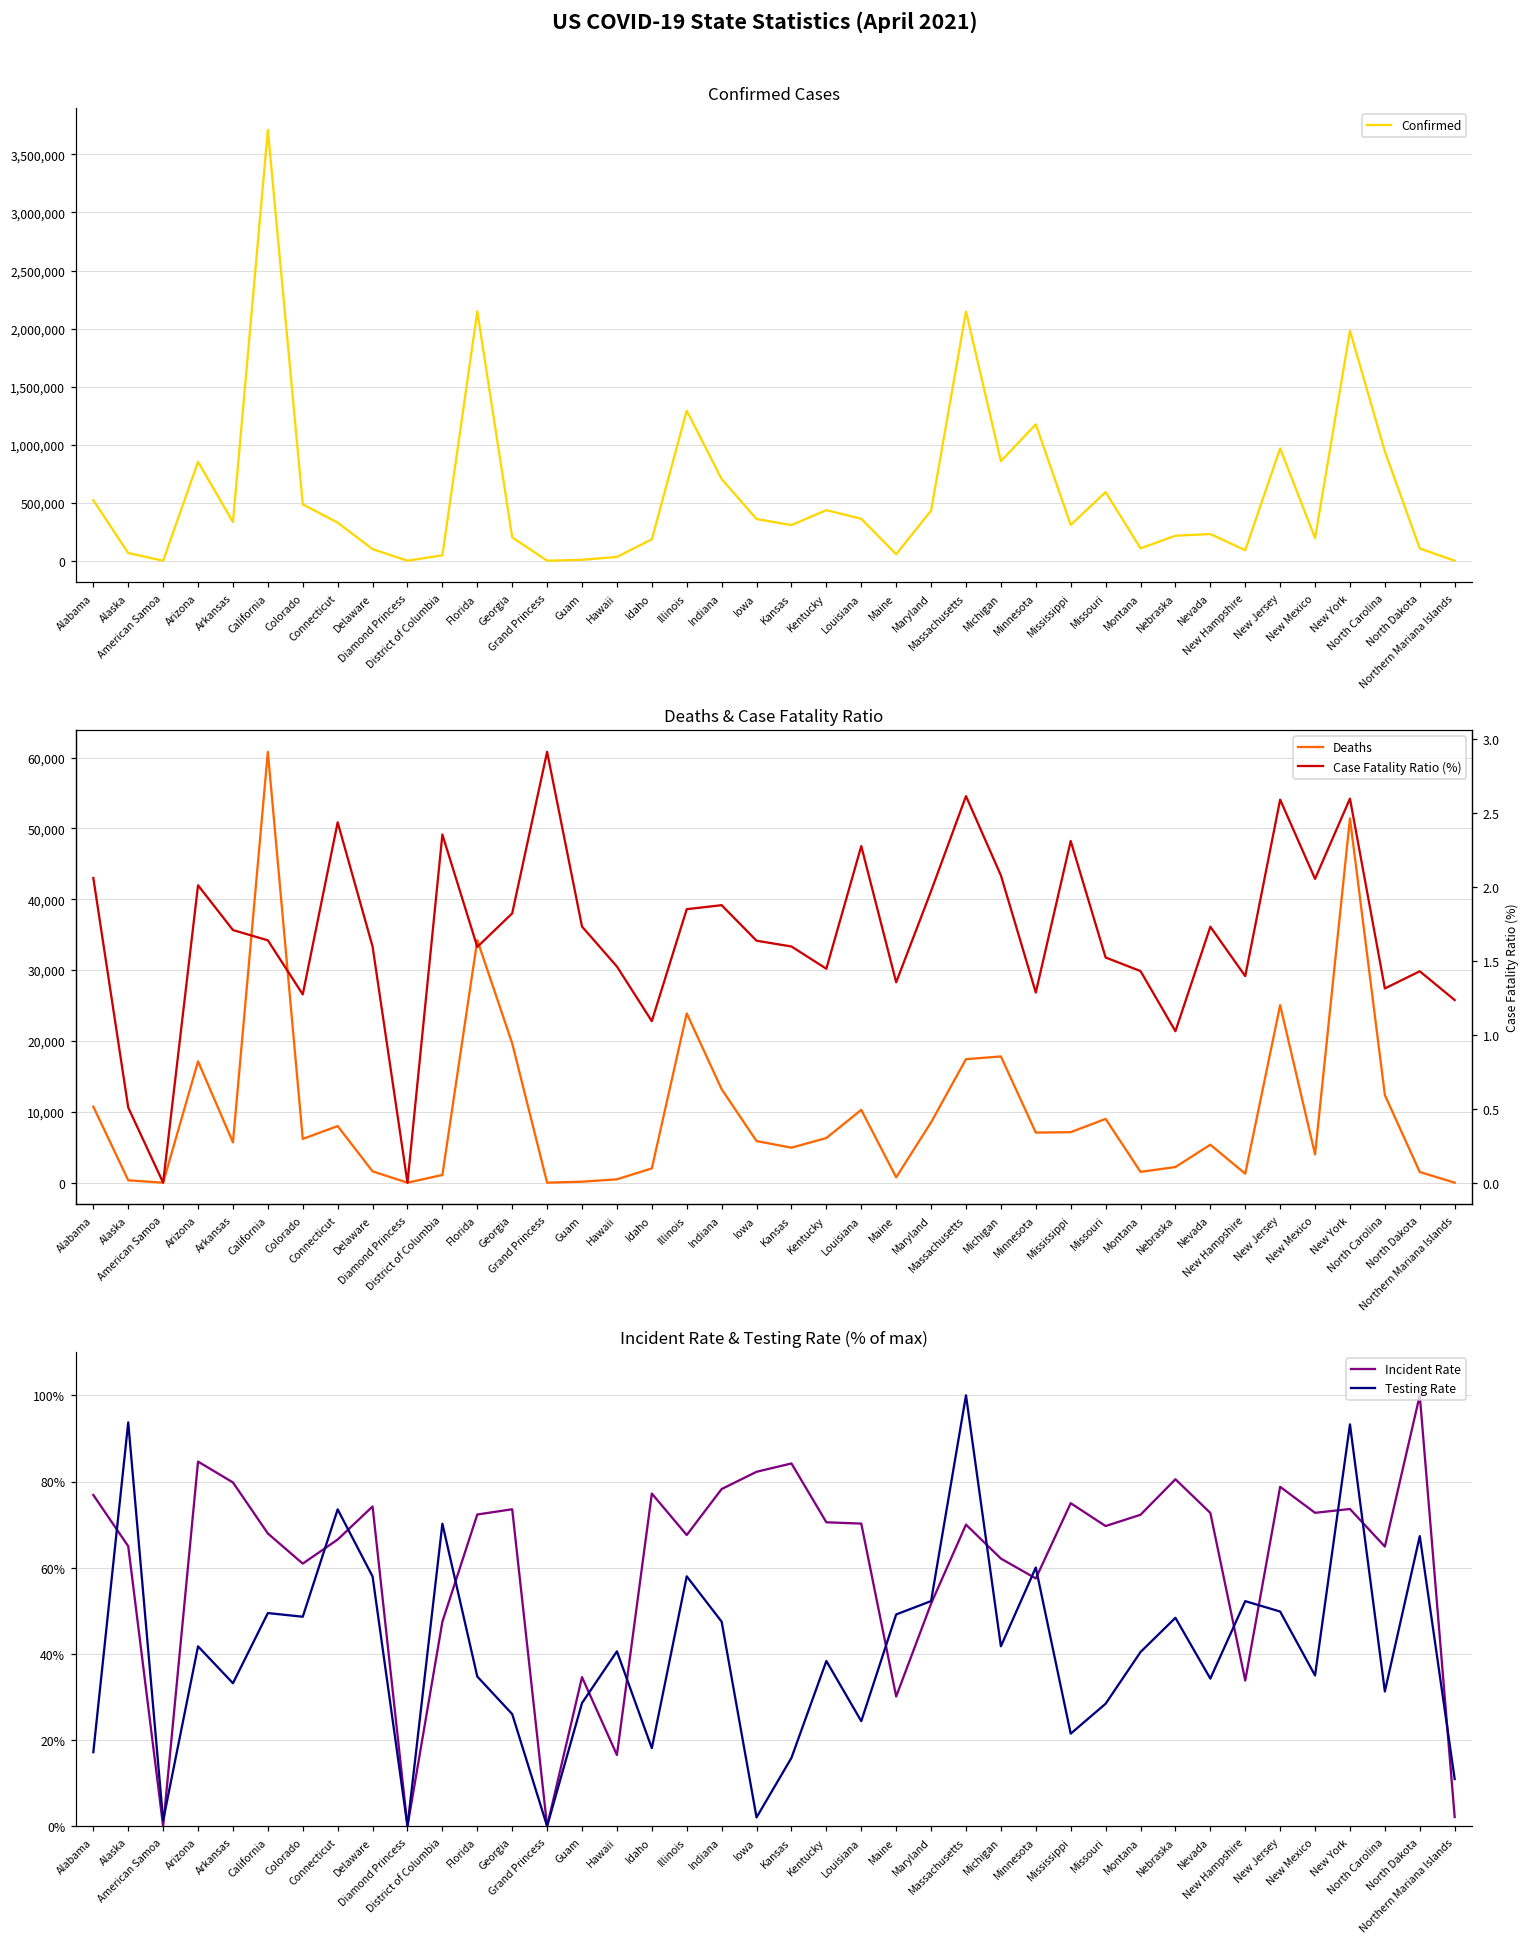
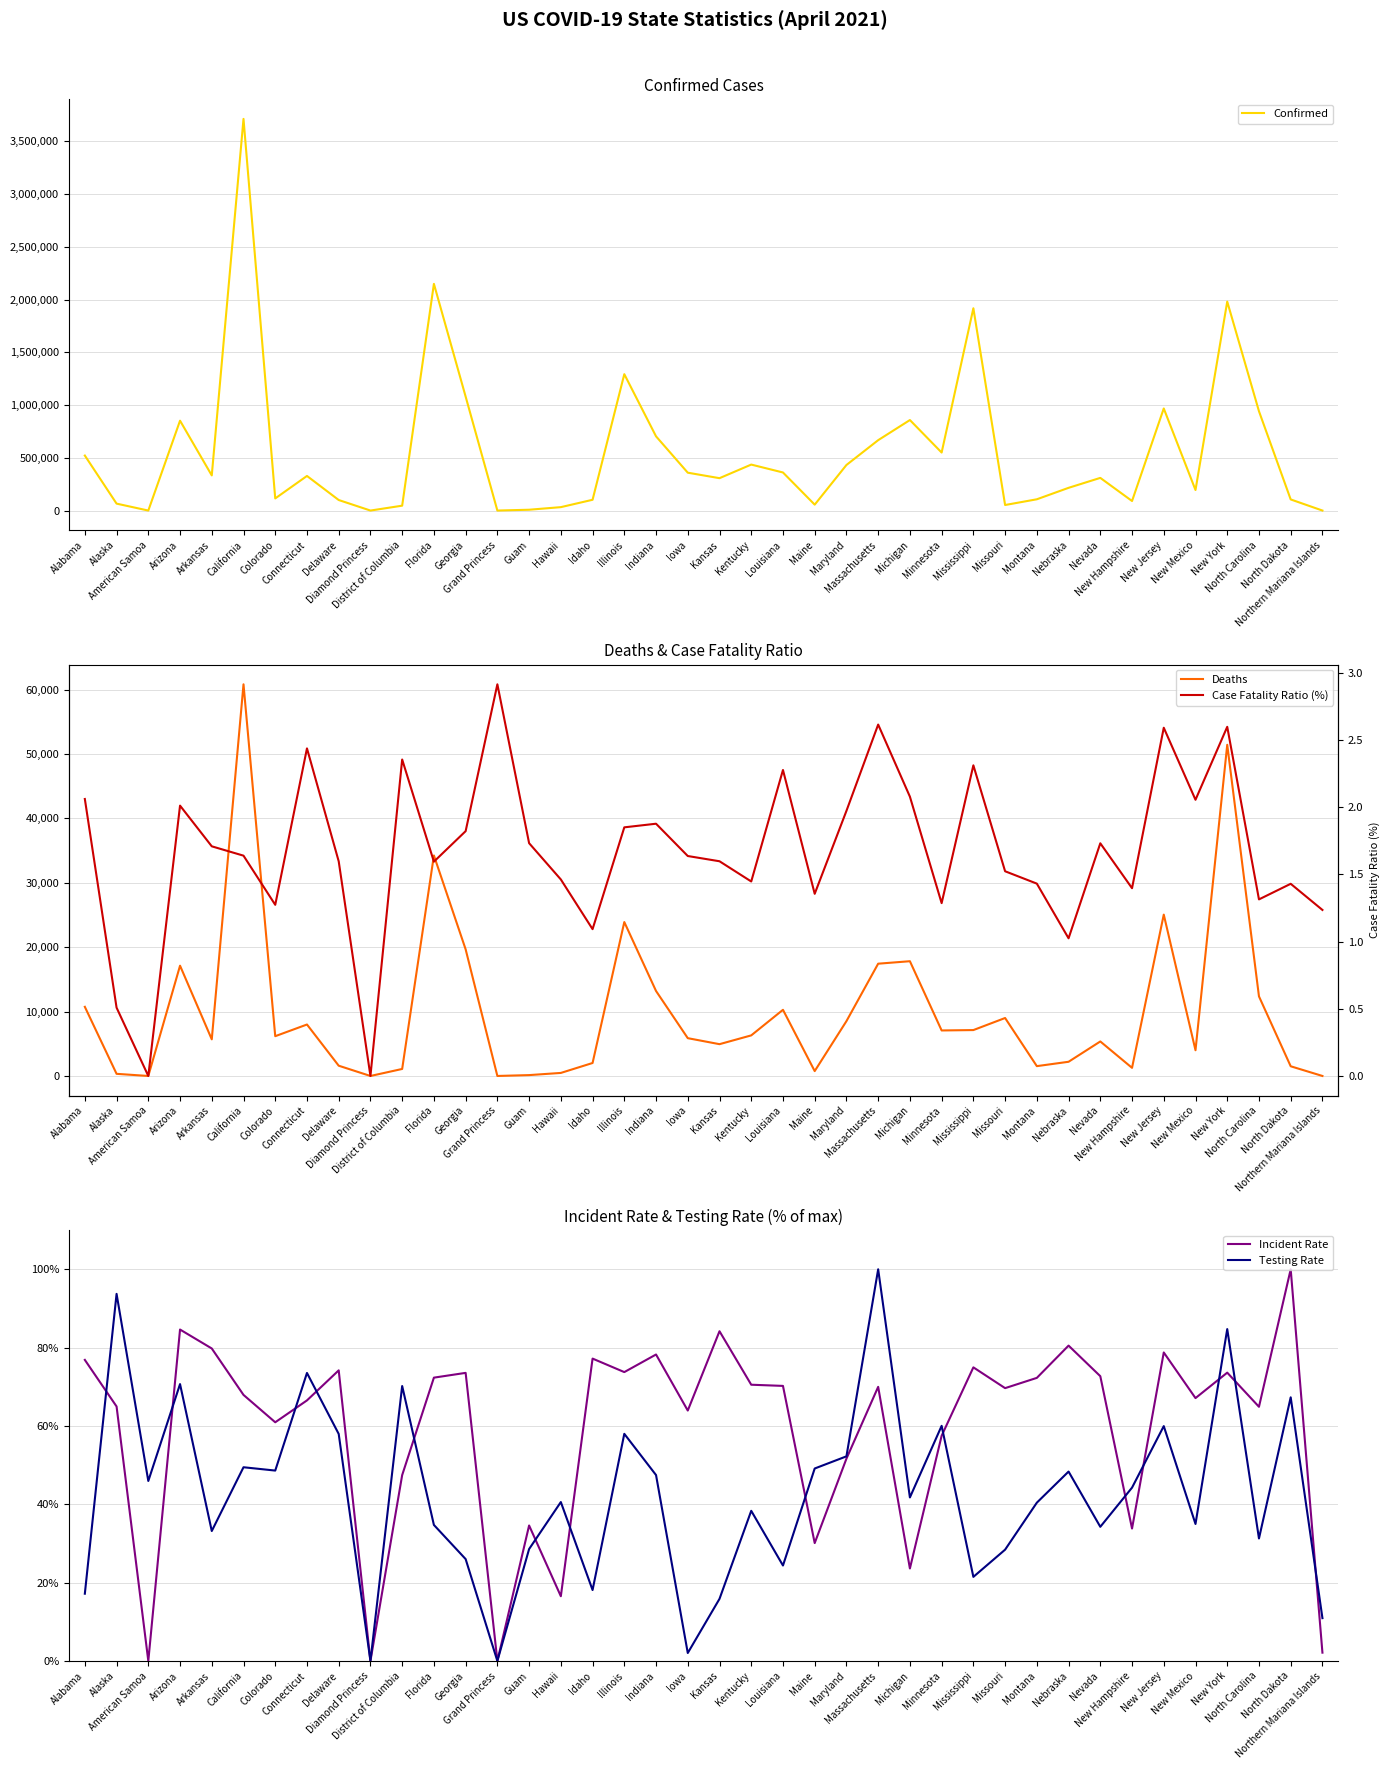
Confirmed Cases, Colorado: 490,000 -> 110,000
Confirmed Cases, Georgia: 200,000 -> 1,080,000
Confirmed Cases, Idaho: 180,000 -> 100,000
Confirmed Cases, Massachusetts: 2,150,000 -> 670,000
Confirmed Cases, Minnesota: 1,170,000 -> 550,000
Confirmed Cases, Mississippi: 310,000 -> 1,920,000
Confirmed Cases, Missouri: 590,000 -> 50,000
Confirmed Cases, Nevada: 230,000 -> 310,000
Incident Rate & Testing Rate (% of max), Testing Rate, American Samoa: 1% -> 46%
Incident Rate & Testing Rate (% of max), Testing Rate, Arizona: 42% -> 71%
Incident Rate & Testing Rate (% of max), Incident Rate, Illinois: 68% -> 74%
Incident Rate & Testing Rate (% of max), Incident Rate, Iowa: 82% -> 64%
Incident Rate & Testing Rate (% of max), Incident Rate, Michigan: 62% -> 24%
Incident Rate & Testing Rate (% of max), Testing Rate, New Hampshire: 52% -> 44%
Incident Rate & Testing Rate (% of max), Testing Rate, New Jersey: 50% -> 60%
Incident Rate & Testing Rate (% of max), Incident Rate, New Mexico: 73% -> 67%
Incident Rate & Testing Rate (% of max), Testing Rate, New York: 93% -> 85%
